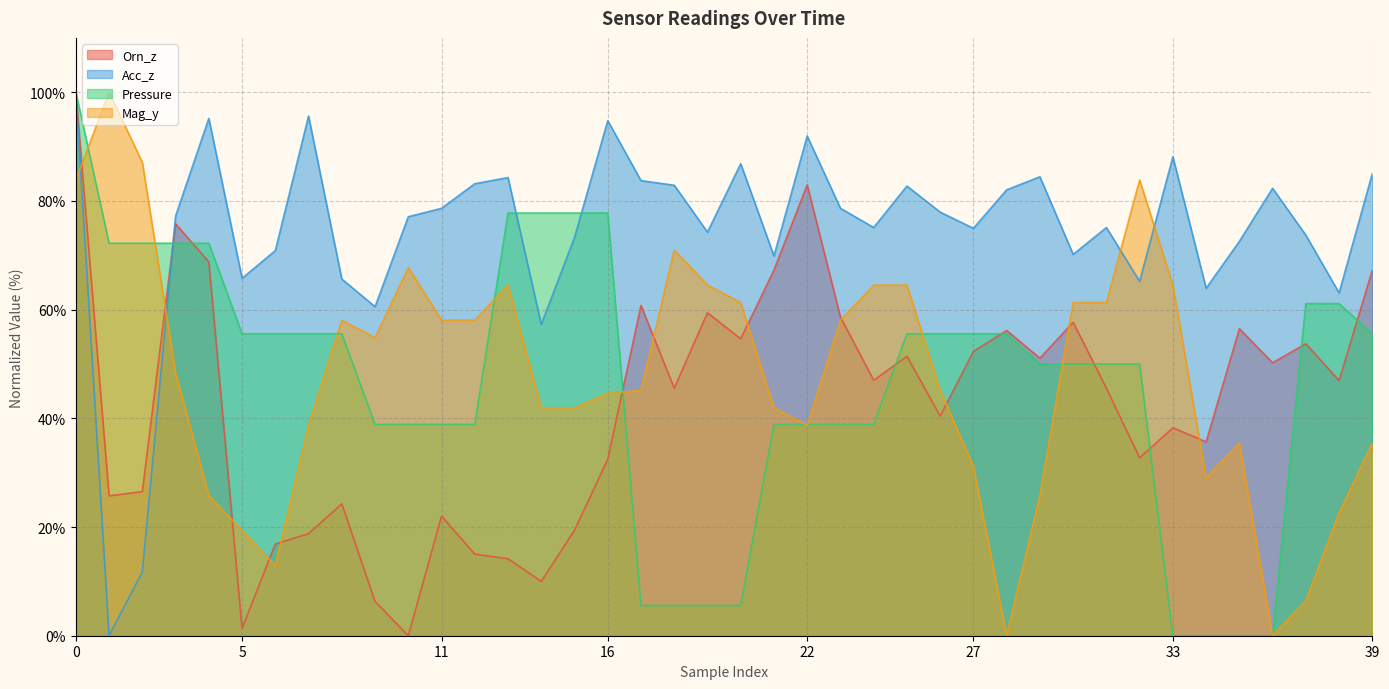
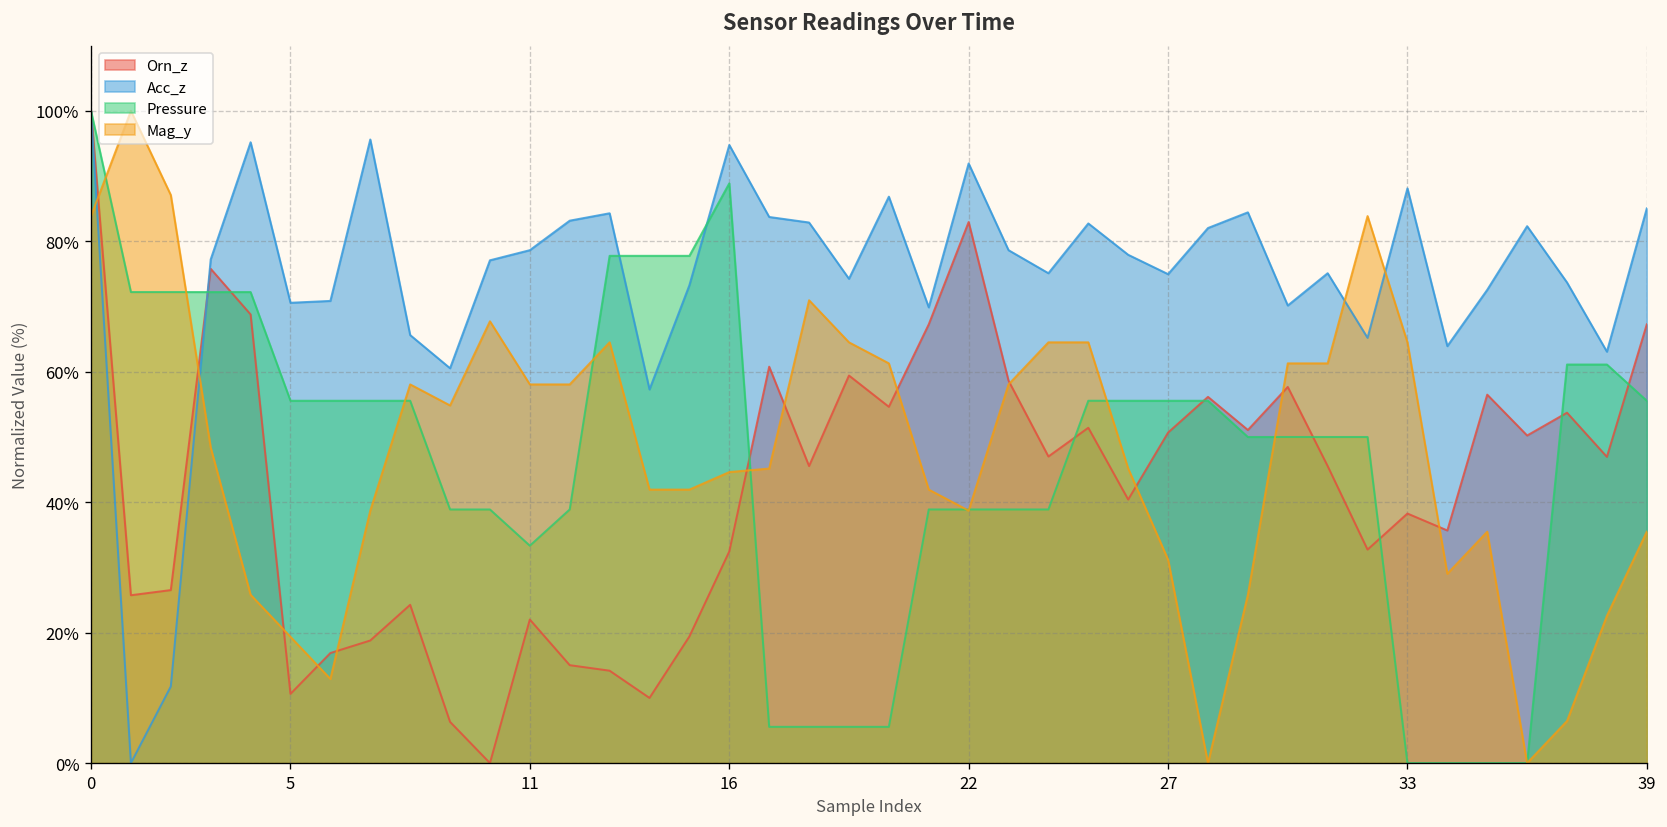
Orn_z, 5: 1% -> 11%
Acc_z, 5: 66% -> 71%
Pressure, 11: 39% -> 33%
Pressure, 16: 78% -> 89%
Orn_z, 27: 52% -> 51%
